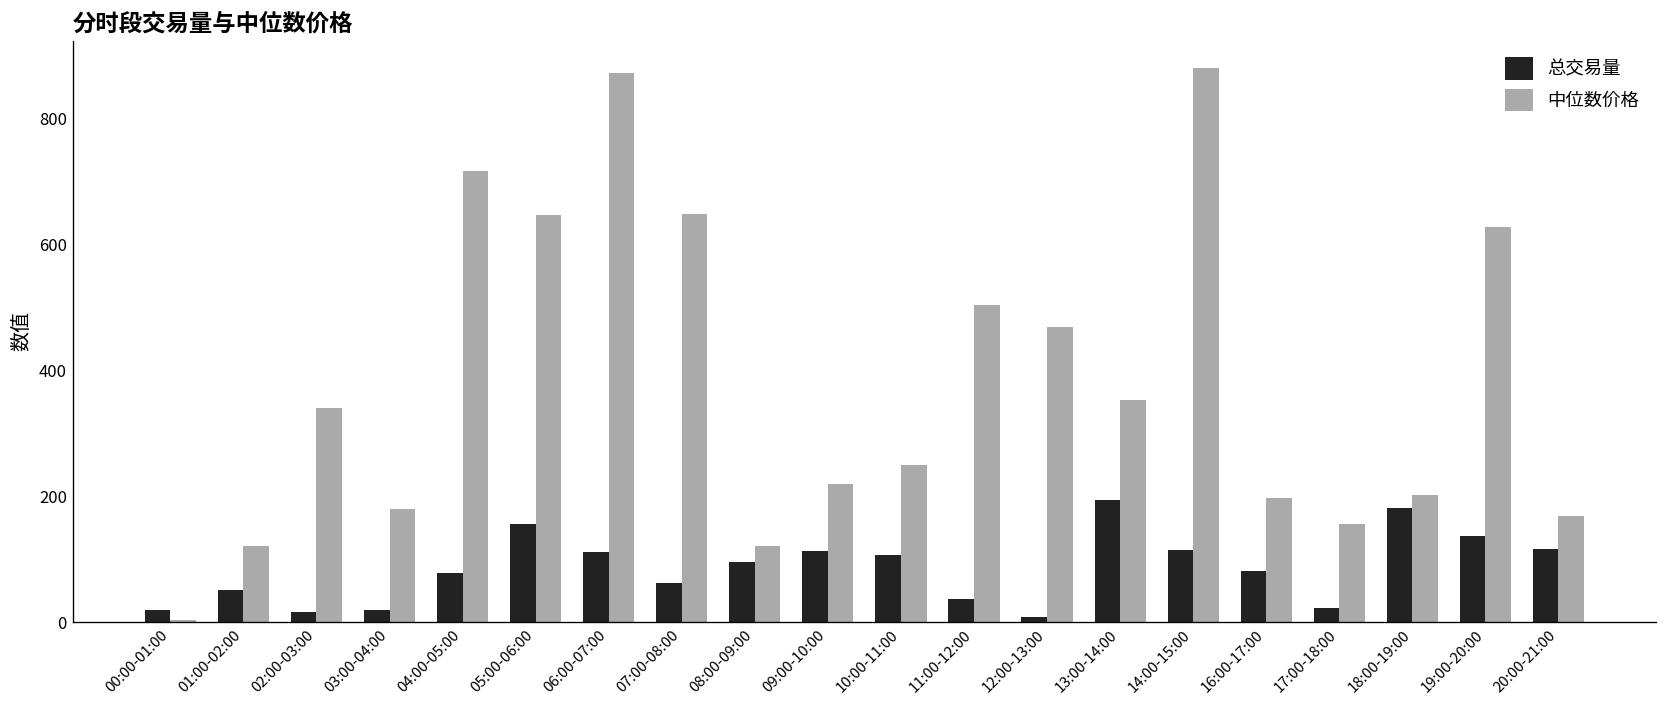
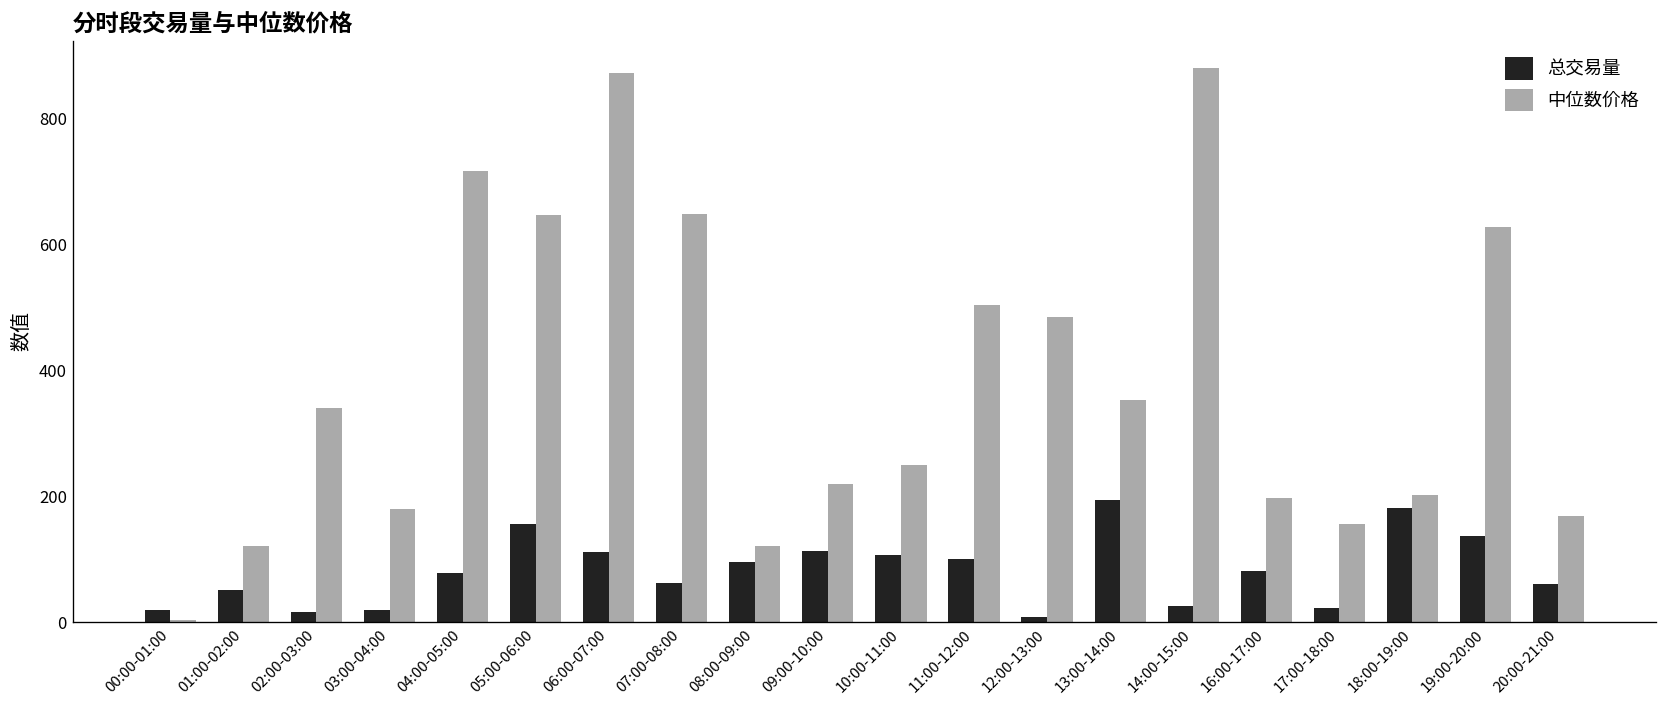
总交易量, 11:00-12:00: 40 -> 100
中位数价格, 12:00-13:00: 470 -> 480
总交易量, 14:00-15:00: 110 -> 30
总交易量, 20:00-21:00: 120 -> 60
